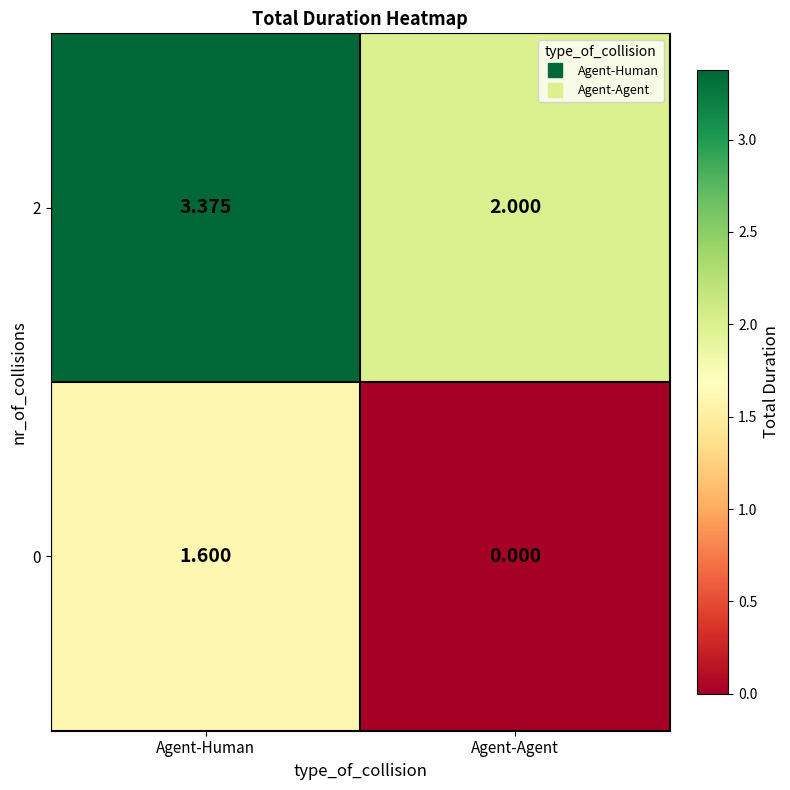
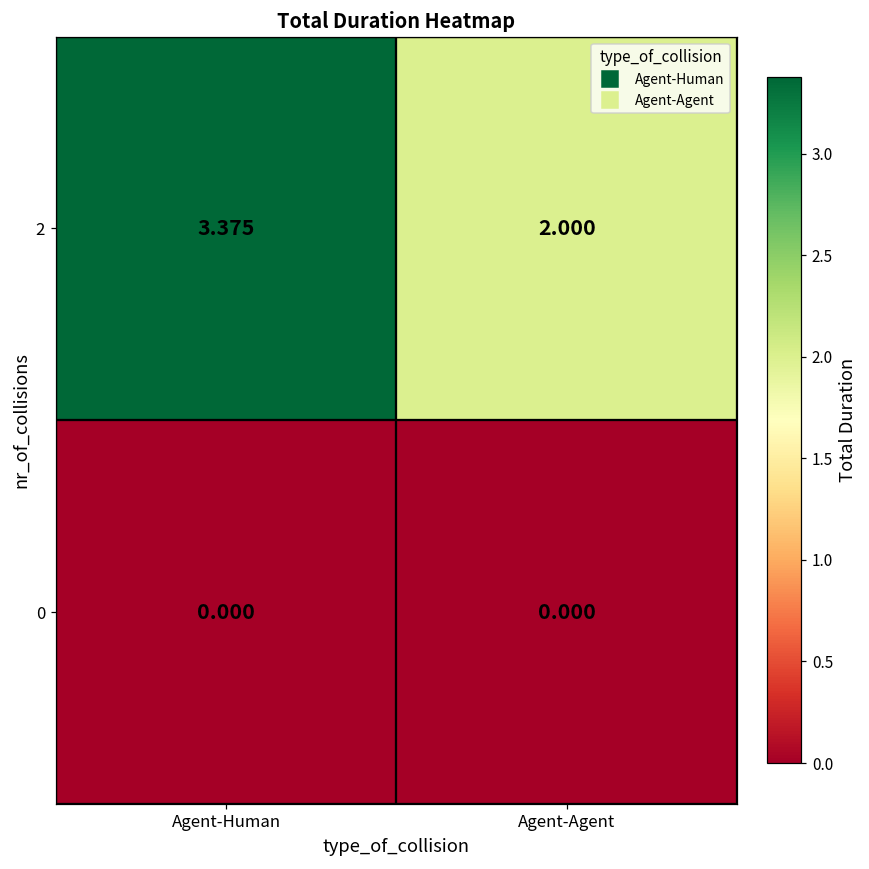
0, Agent-Human: 1.600 -> 0.000
